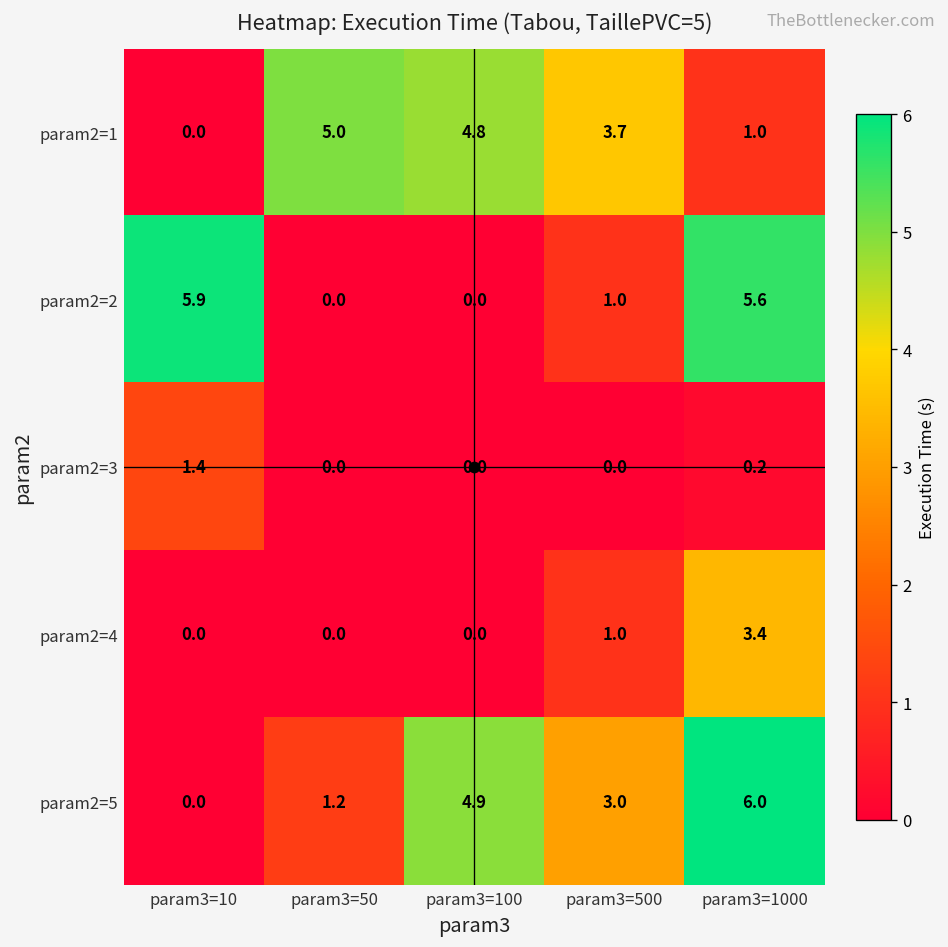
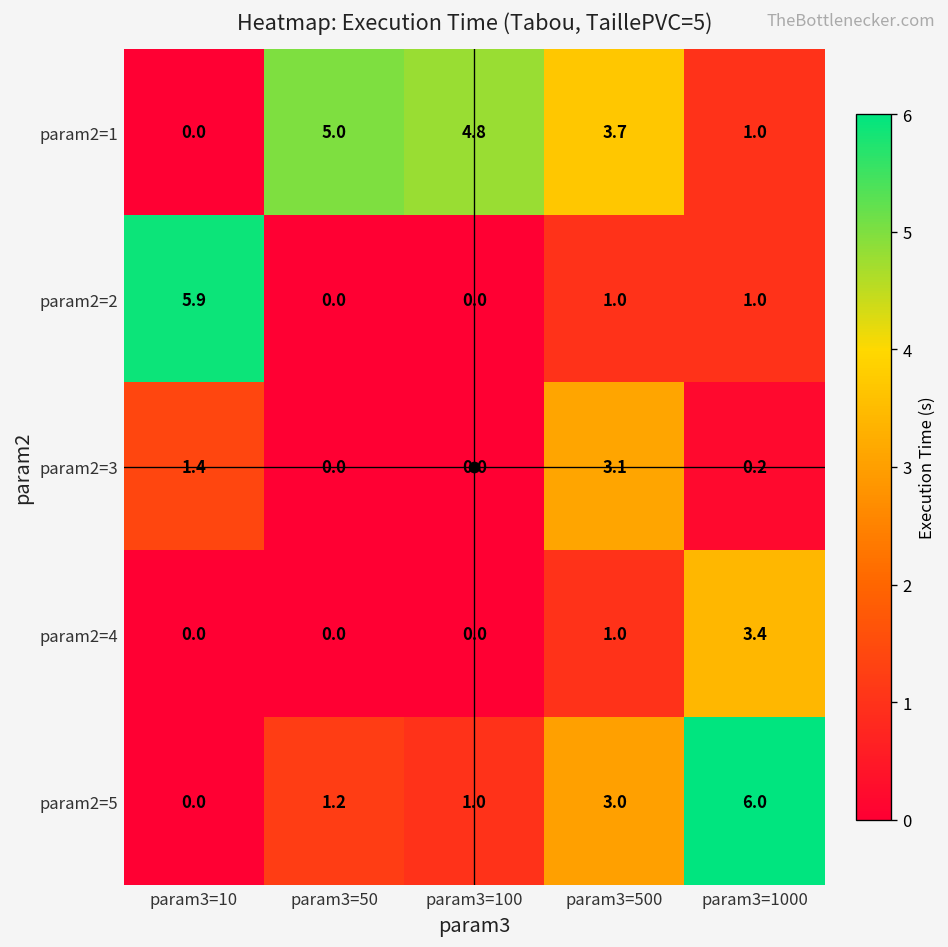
param2=2, param3=1000: 5.6 -> 1.0
param2=3, param3=500: 0.0 -> 3.1
param2=5, param3=100: 4.9 -> 1.0
